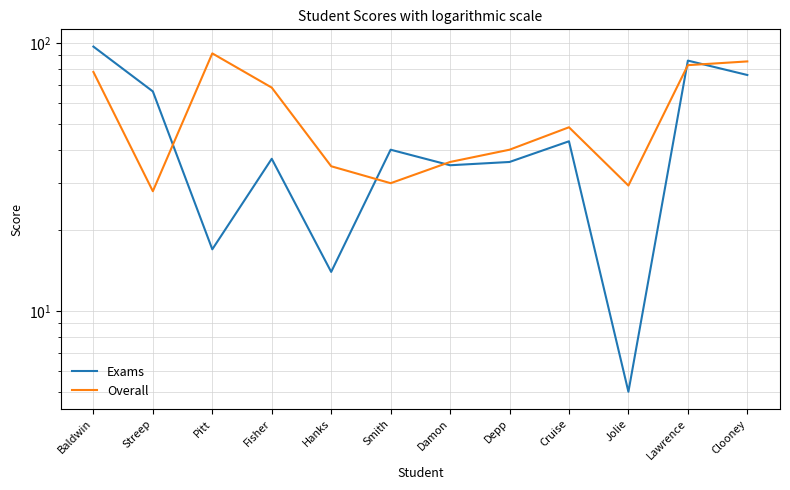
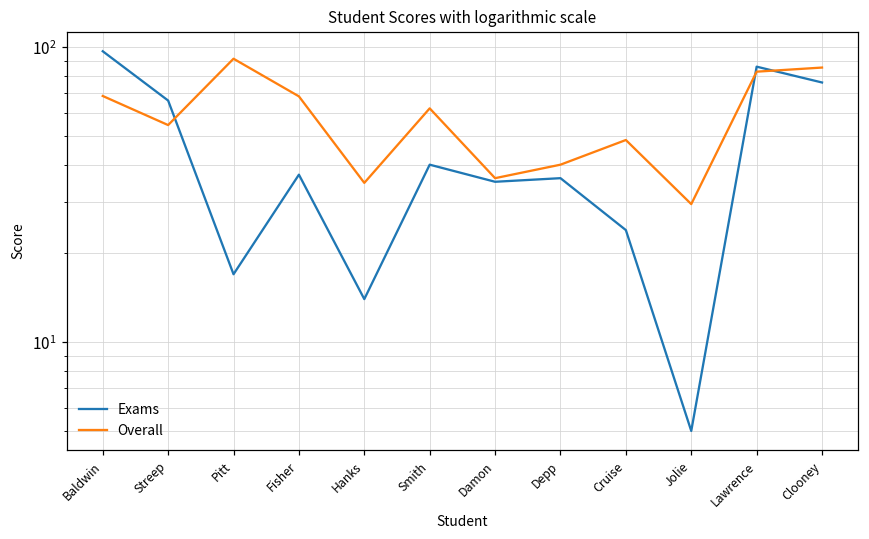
Overall, Baldwin: 78 -> 68
Overall, Streep: 28 -> 55
Overall, Smith: 30 -> 62
Exams, Cruise: 43 -> 24
